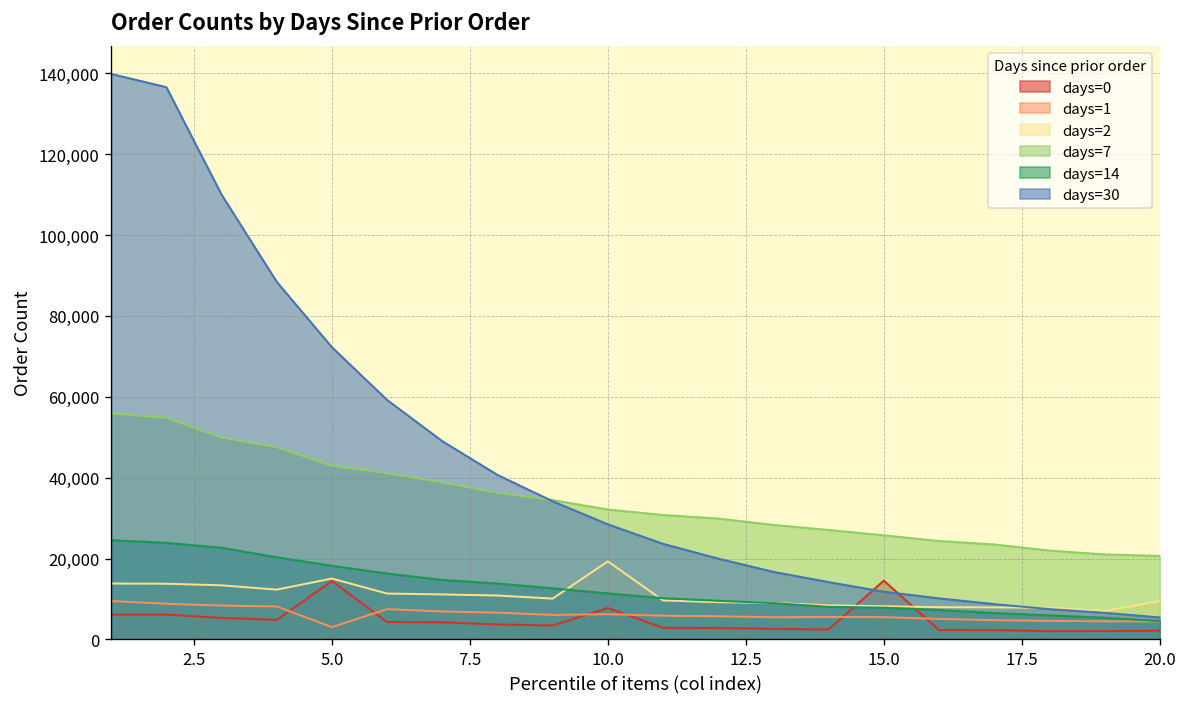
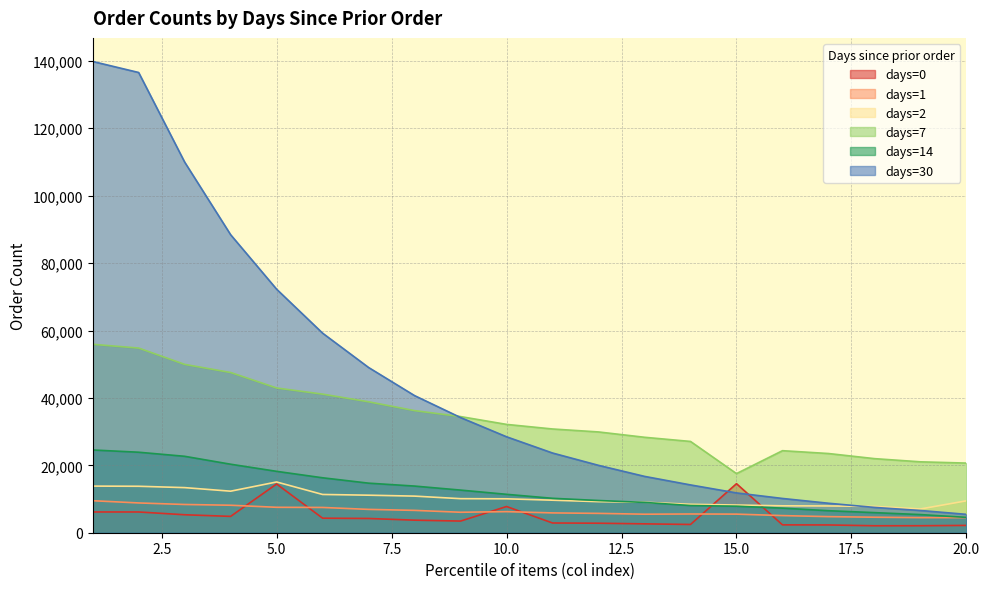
days=1, 5.0: 3,000 -> 8,000
days=2, 10.0: 19,000 -> 10,000
days=7, 15.0: 26,000 -> 18,000
